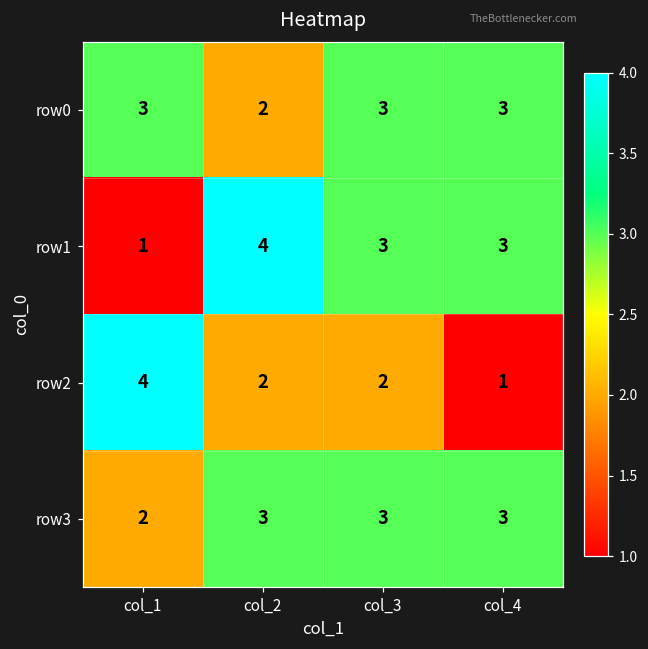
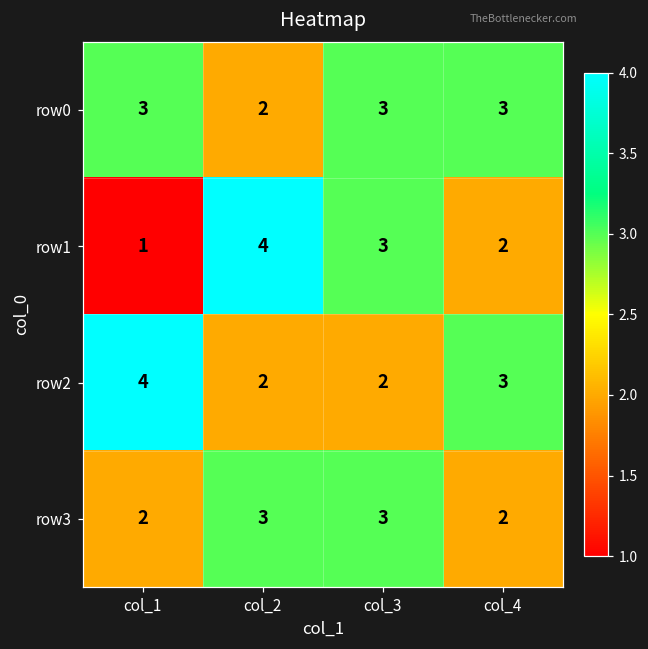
row1, col_4: 3 -> 2
row2, col_4: 1 -> 3
row3, col_4: 3 -> 2
